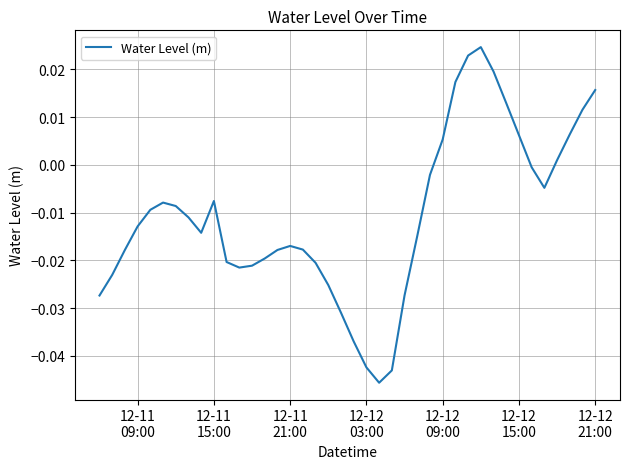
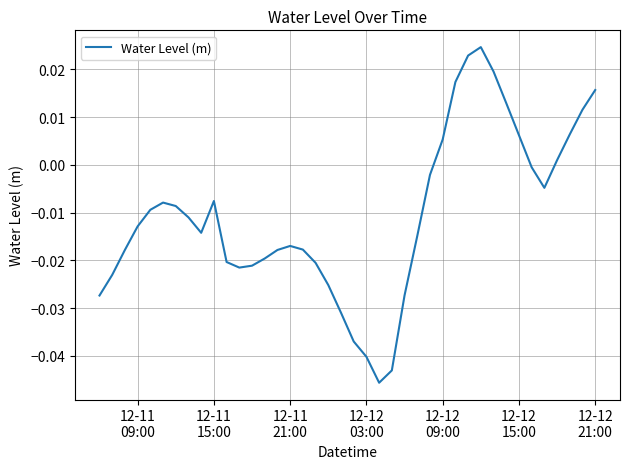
12-12 03:00: -0.042 -> -0.040
